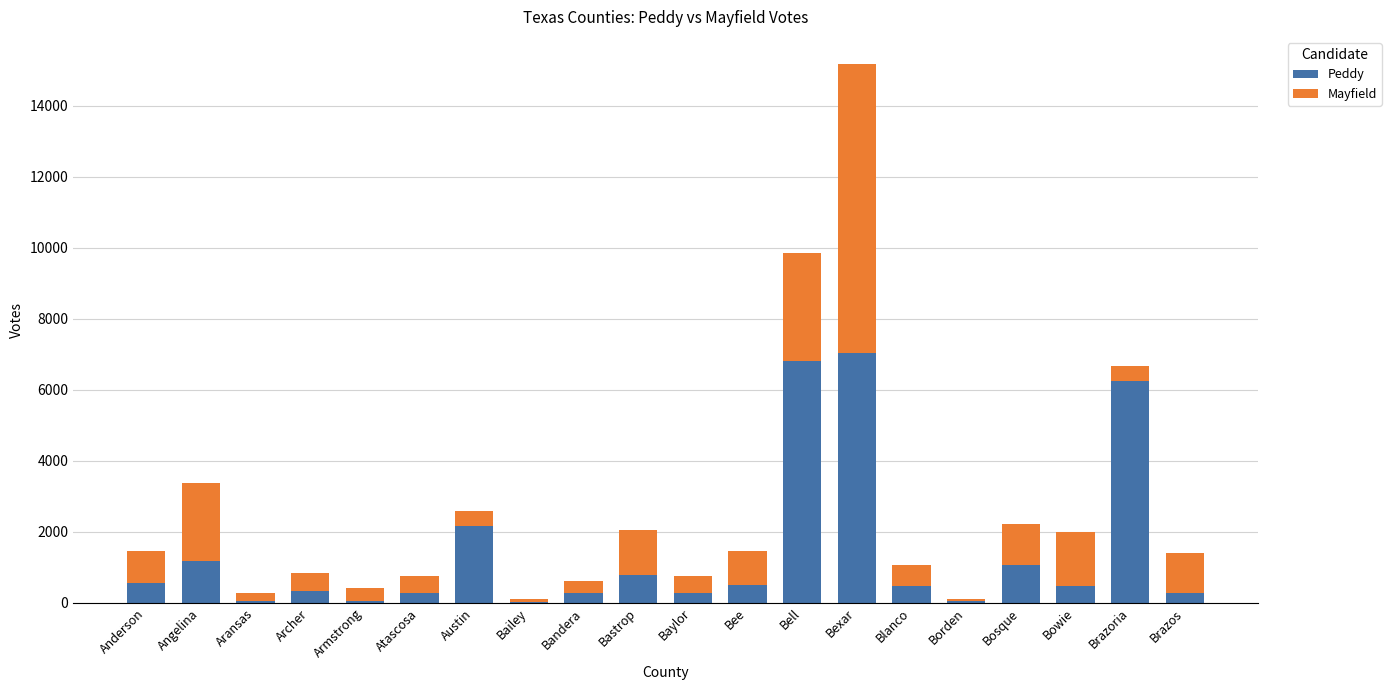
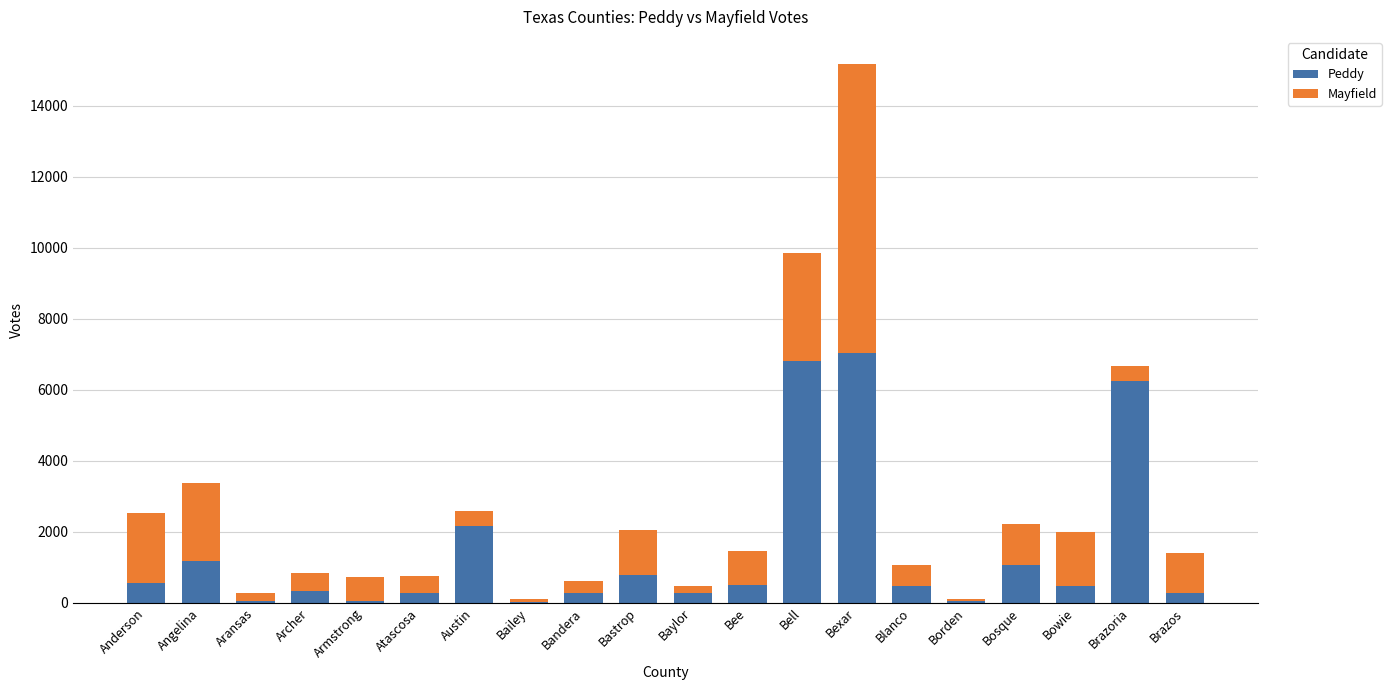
Mayfield, Anderson: 900 -> 2000
Mayfield, Armstrong: 400 -> 700
Mayfield, Baylor: 500 -> 200
